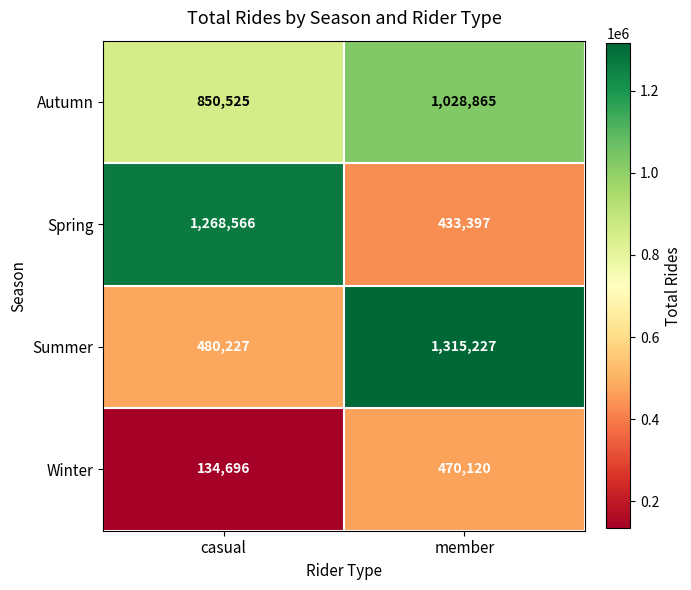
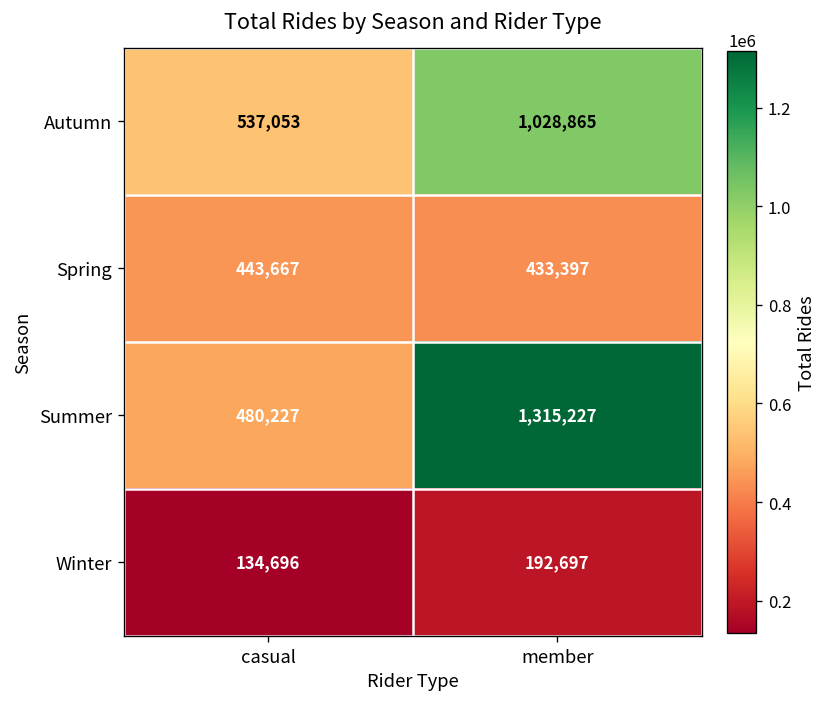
Autumn, casual: 850,525 -> 537,053
Spring, casual: 1,268,566 -> 443,667
Winter, member: 470,120 -> 192,697
